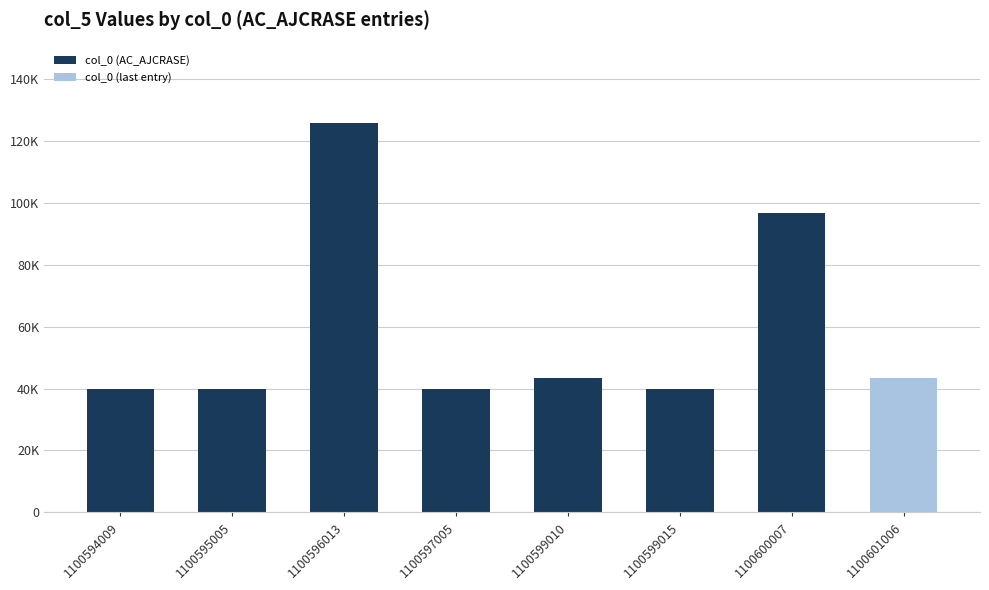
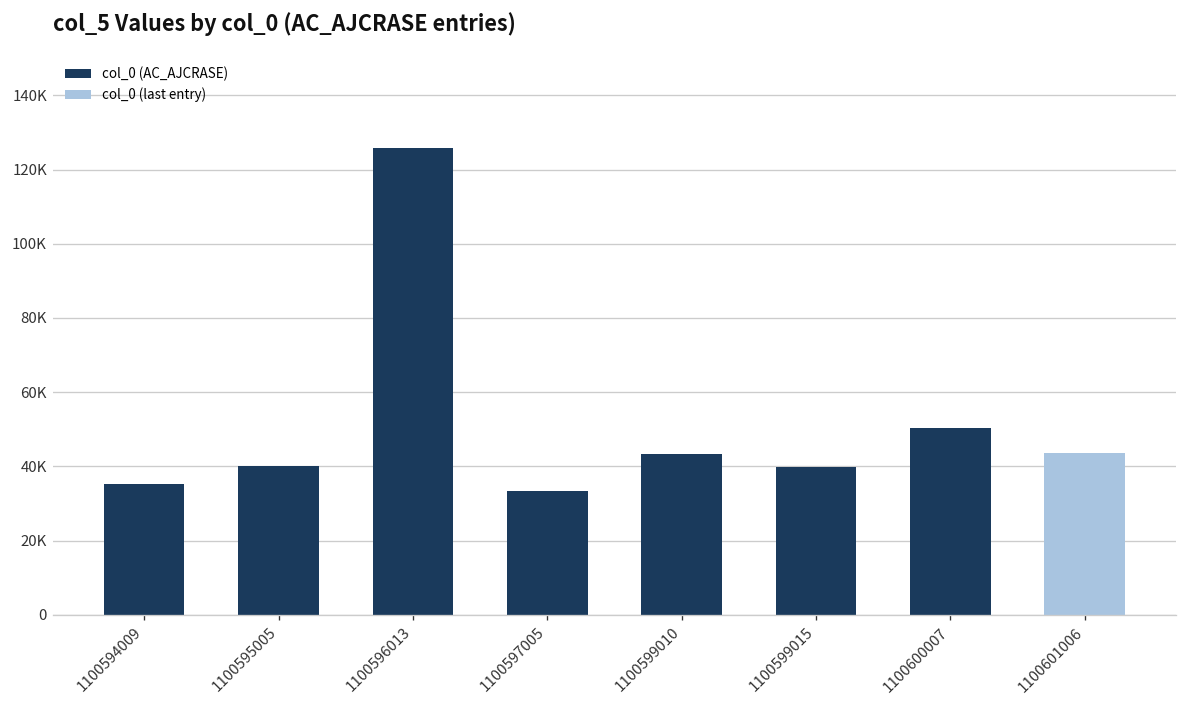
col_0 (AC_AJCRASE), 1100594009: 40000 -> 35000
col_0 (AC_AJCRASE), 1100597005: 40000 -> 33000
col_0 (AC_AJCRASE), 1100600007: 97000 -> 50000
